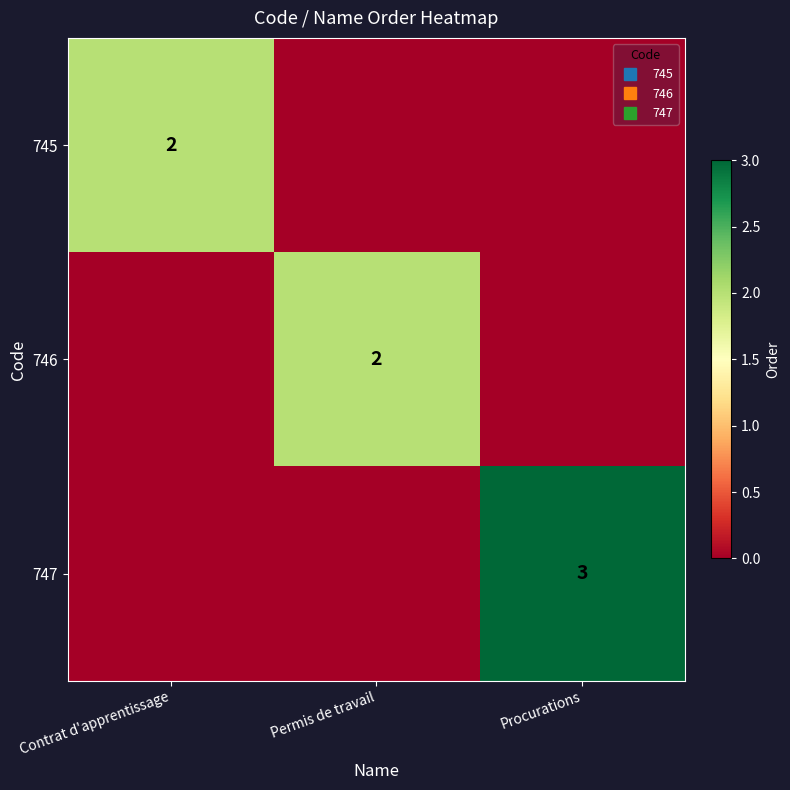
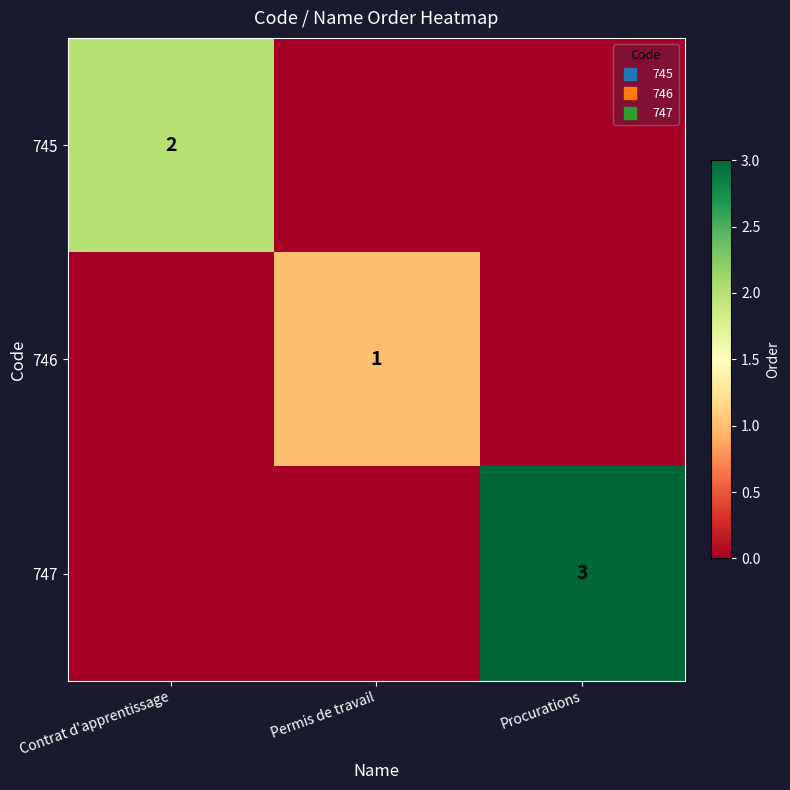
746, Permis de travail: 2 -> 1
